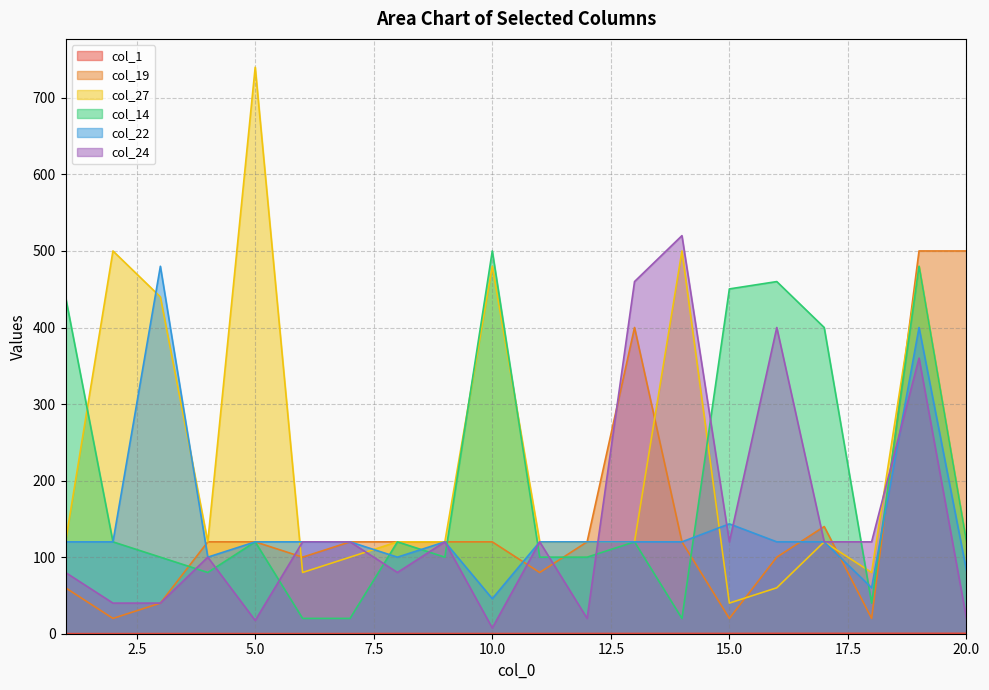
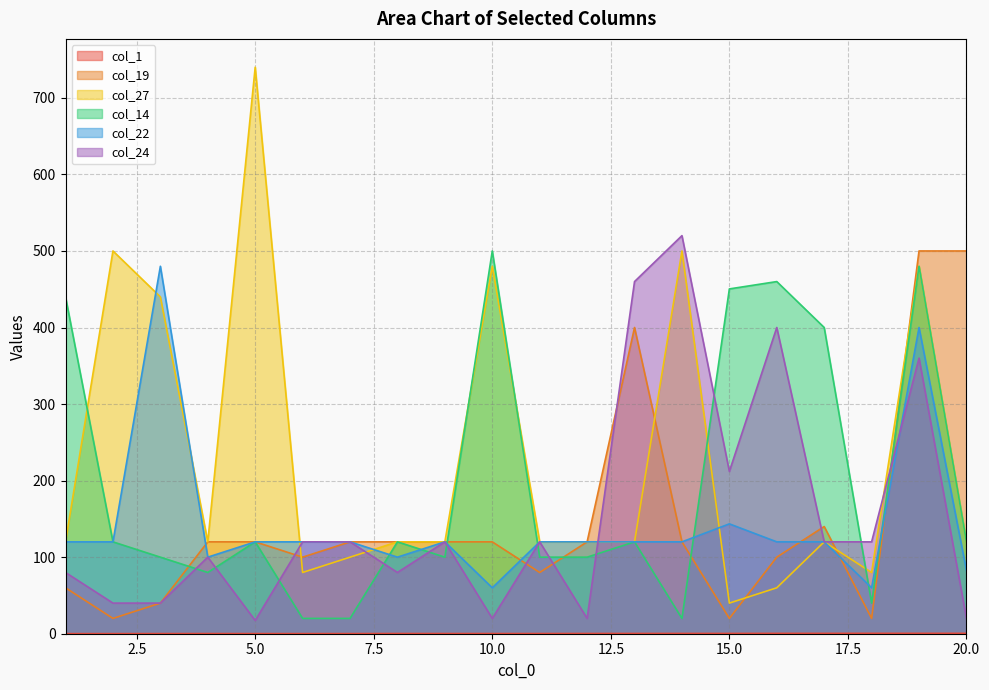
col_22, 10.0: 50 -> 60
col_24, 10.0: 10 -> 20
col_24, 15.0: 120 -> 210
